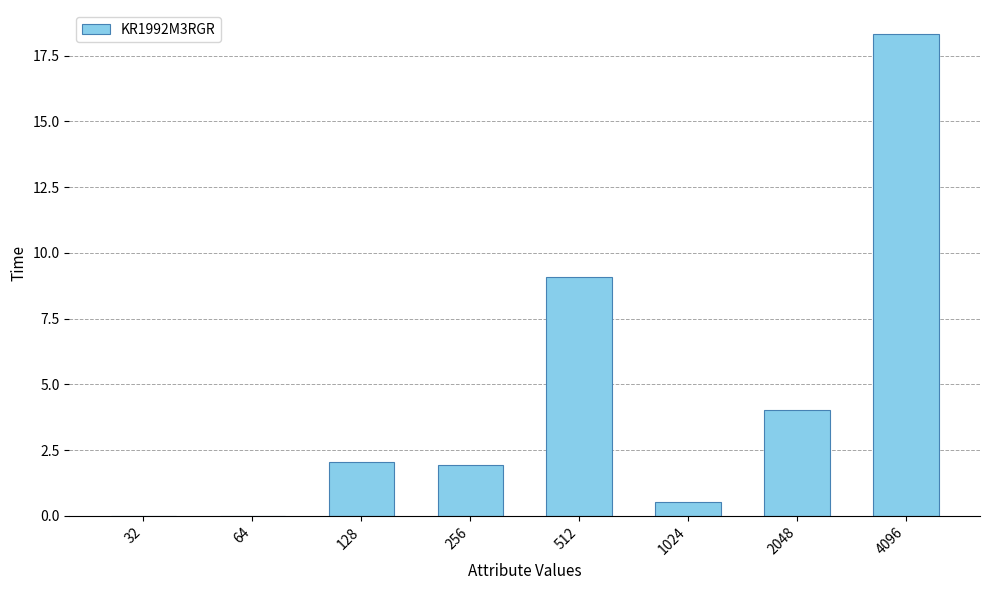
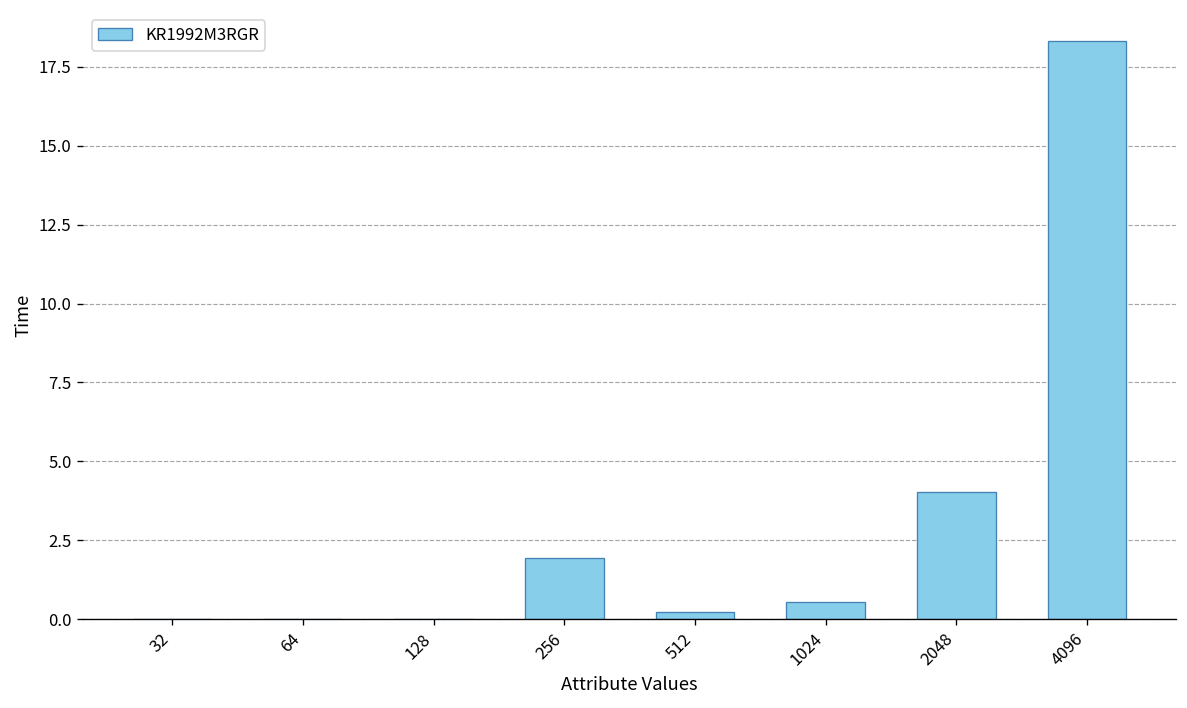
128: 2.0 -> 0.0
512: 9.1 -> 0.2
